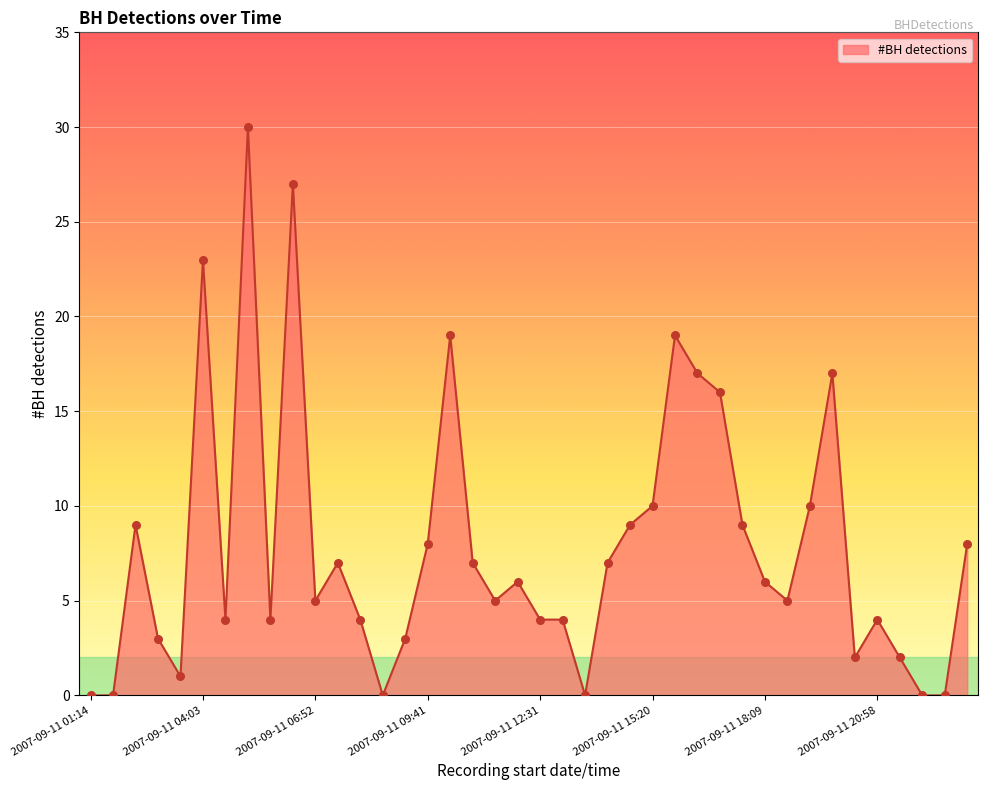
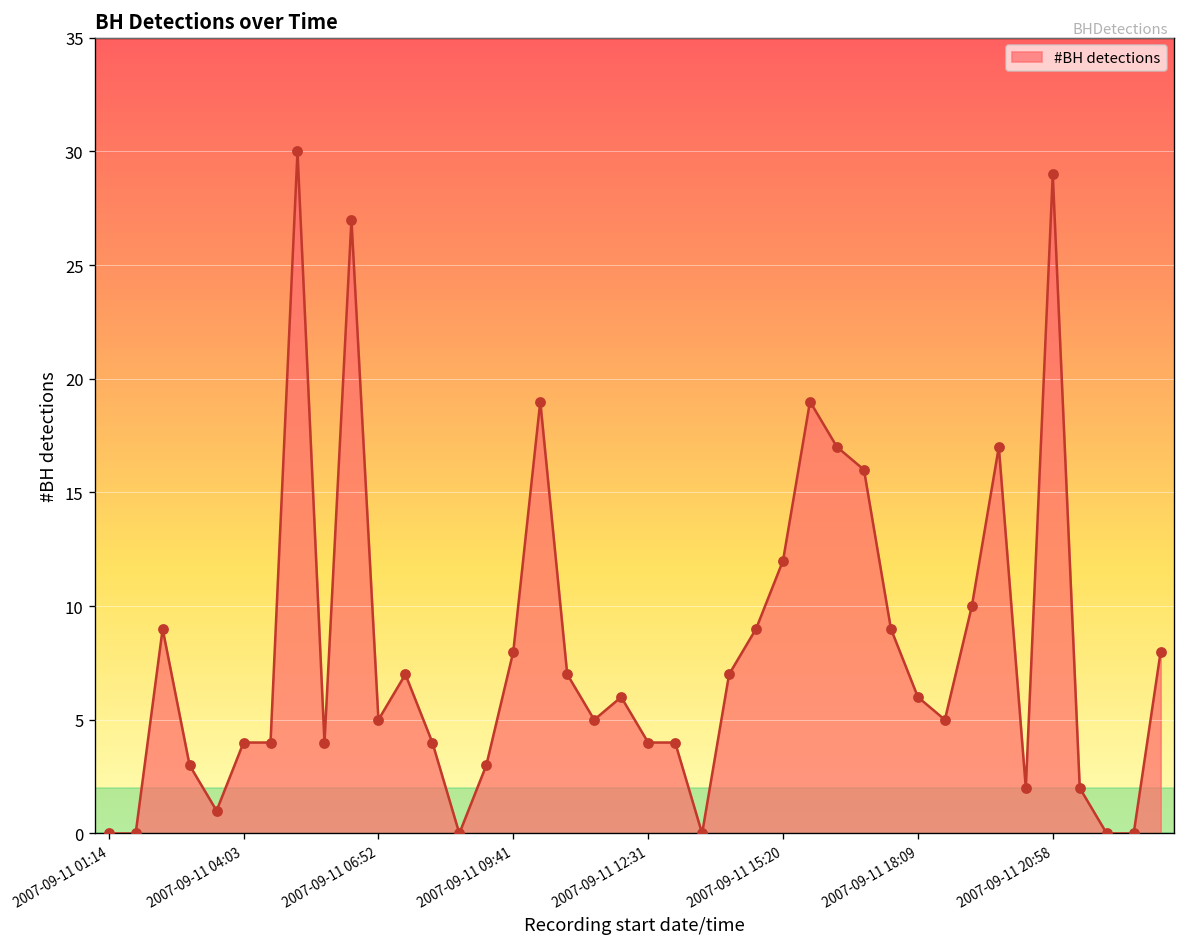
2007-09-11 04:03: 23 -> 4
2007-09-11 15:20: 10 -> 12
2007-09-11 20:58: 4 -> 29
